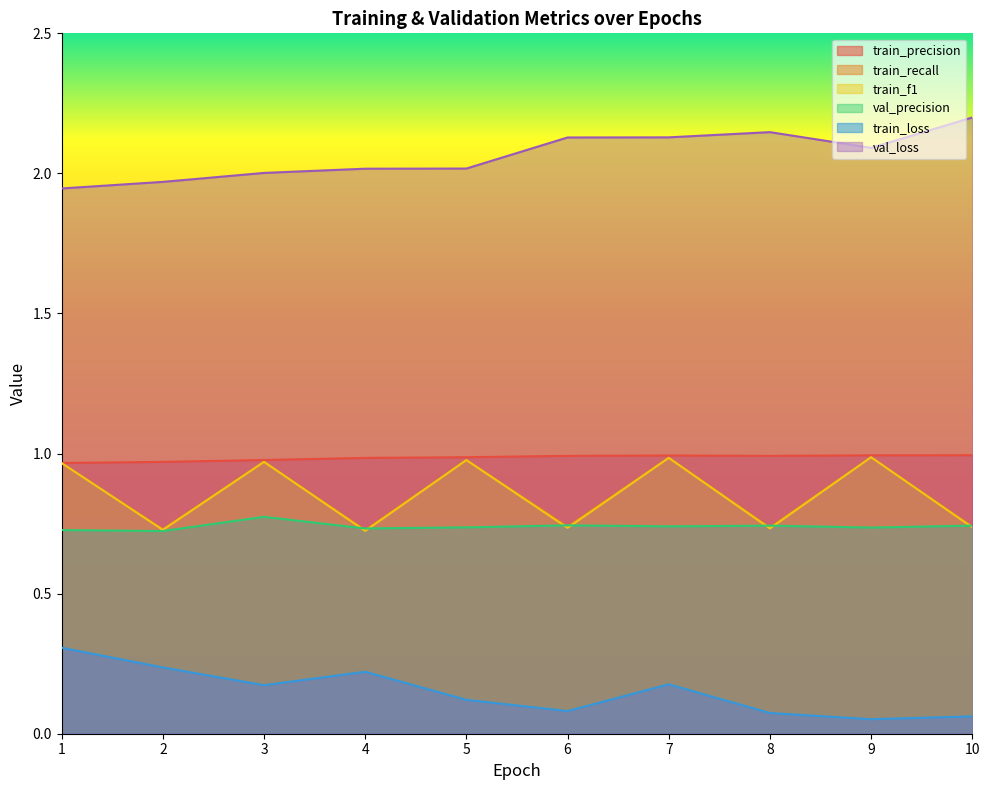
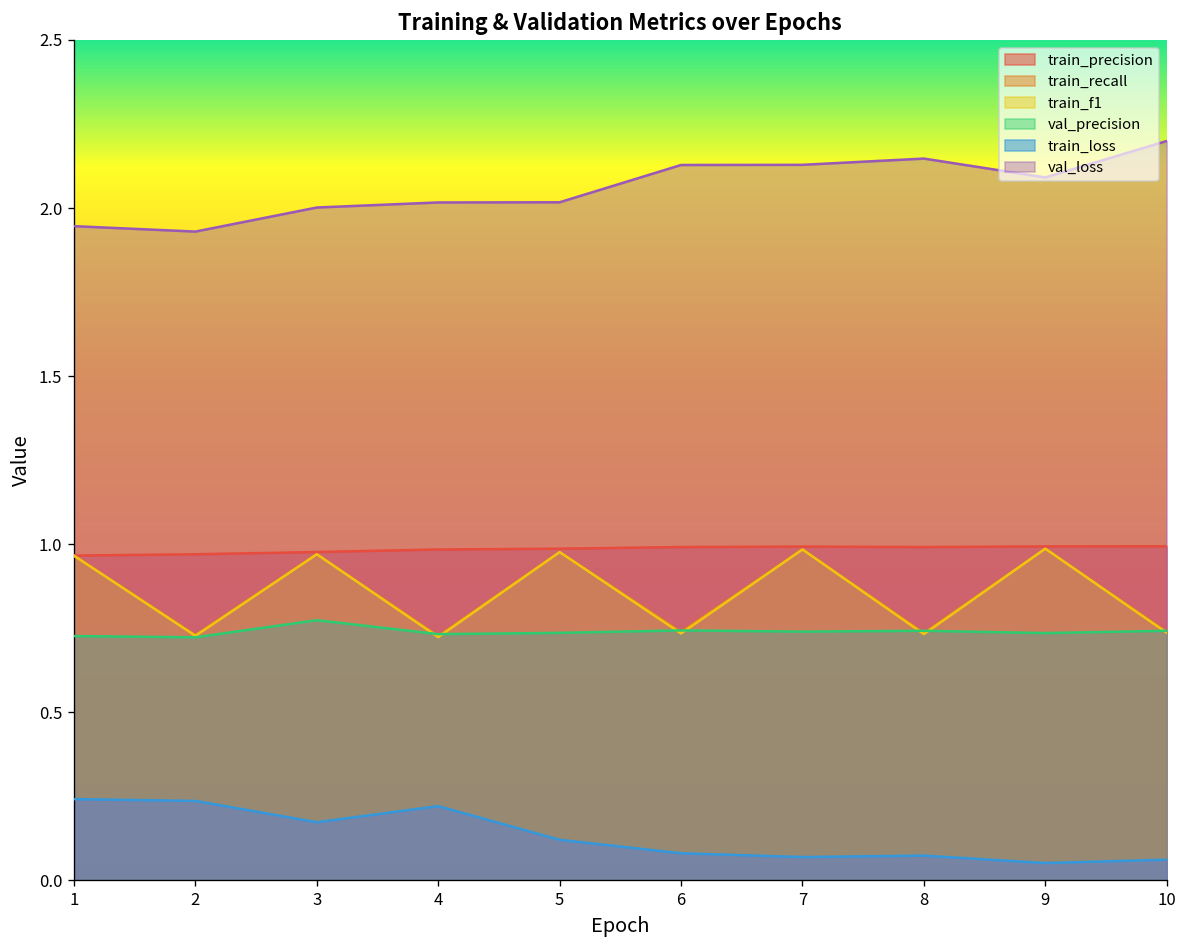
train_loss, 1: 0.31 -> 0.24
val_loss, 2: 1.97 -> 1.93
train_loss, 7: 0.18 -> 0.07
